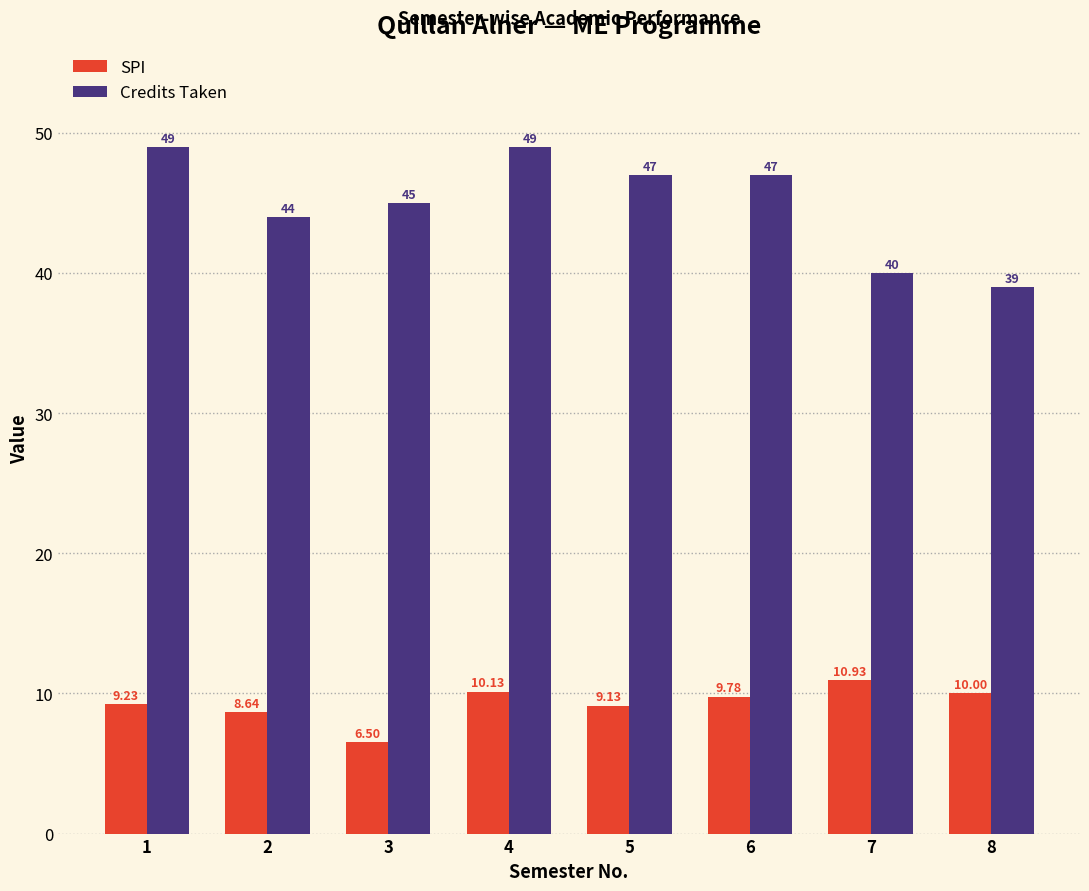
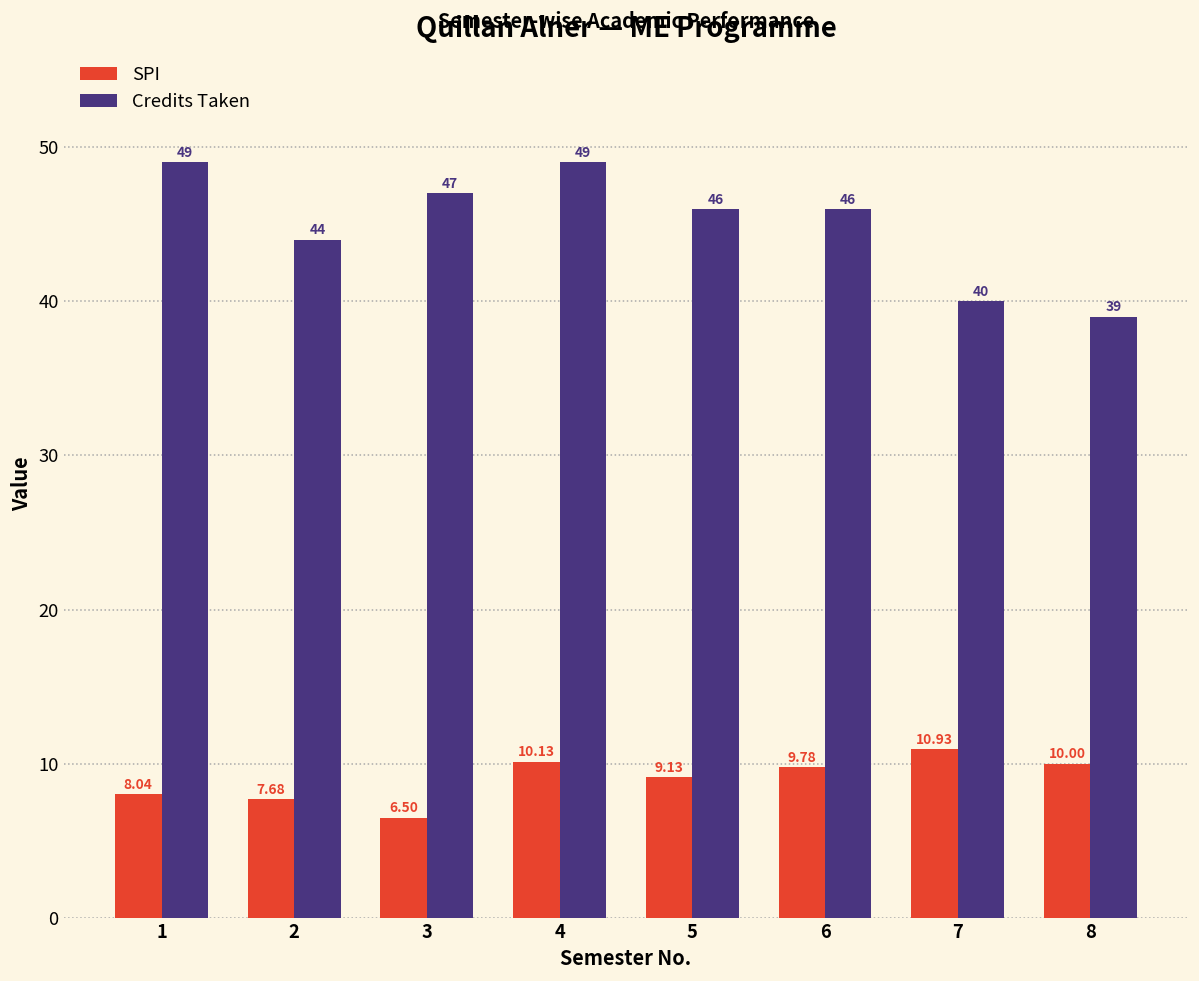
SPI, 1: 9.23 -> 8.04
SPI, 2: 8.64 -> 7.68
Credits Taken, 3: 45 -> 47
Credits Taken, 5: 47 -> 46
Credits Taken, 6: 47 -> 46
